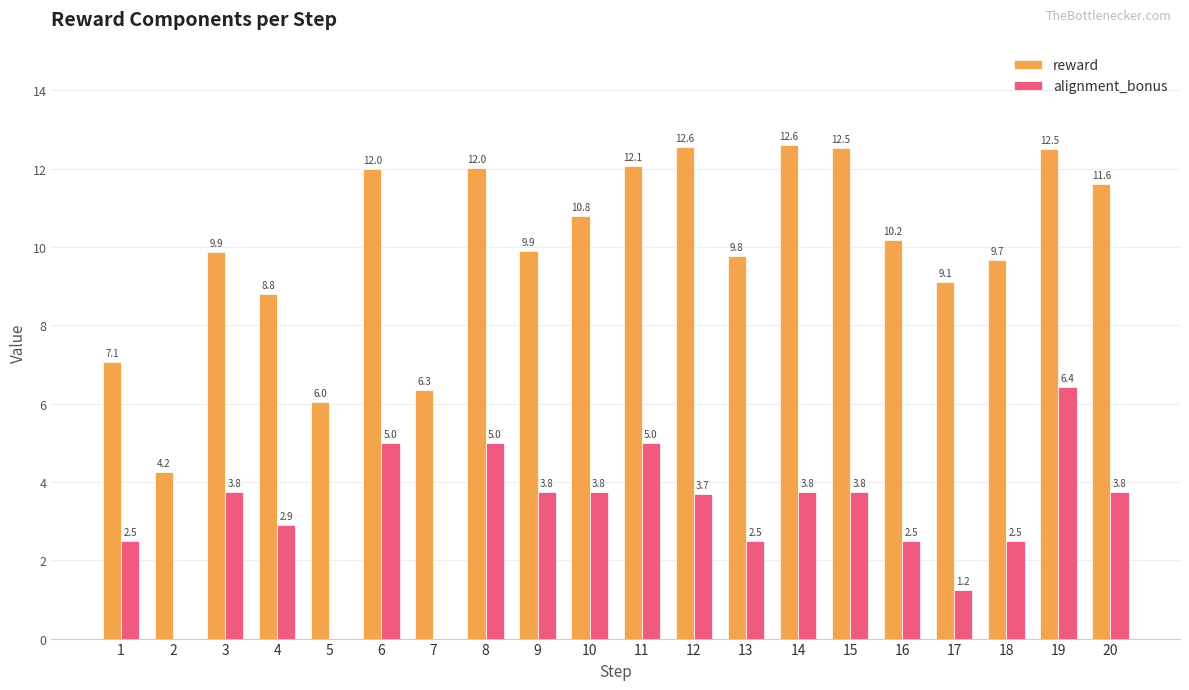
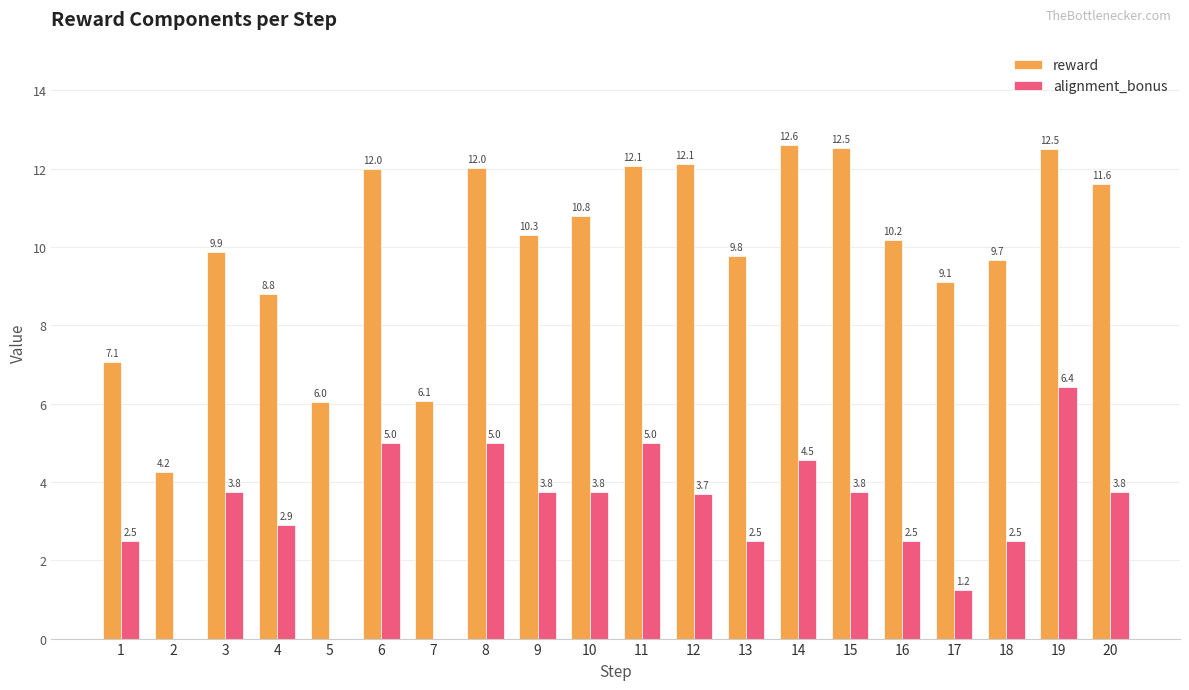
reward, 7: 6.3 -> 6.1
reward, 9: 9.9 -> 10.3
reward, 12: 12.6 -> 12.1
alignment_bonus, 14: 3.8 -> 4.5
